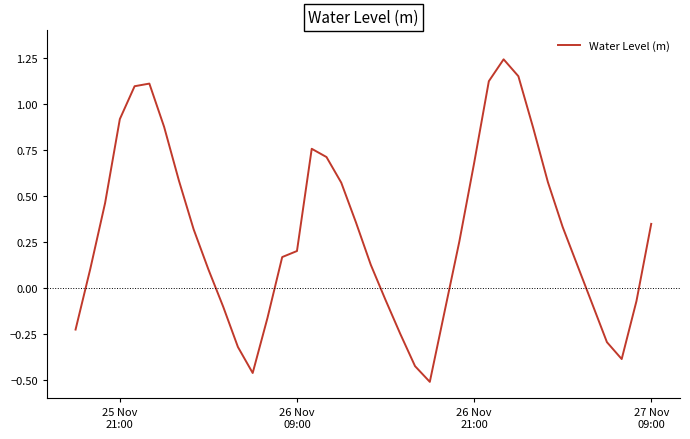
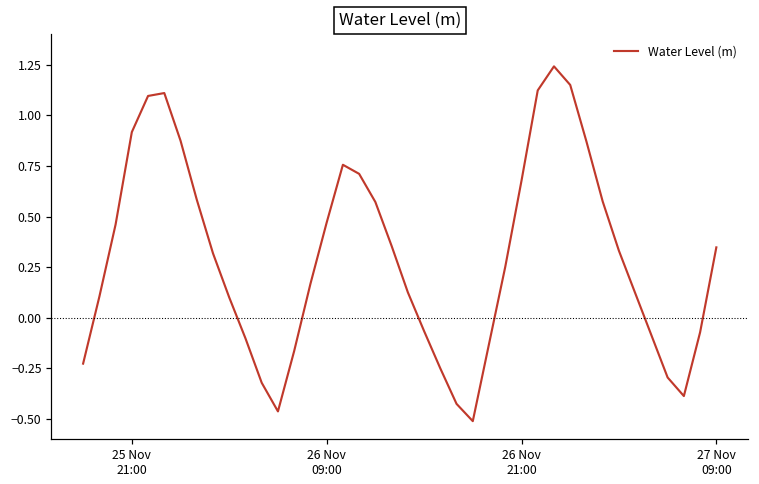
26 Nov 09:00: 0.20 -> 0.47
